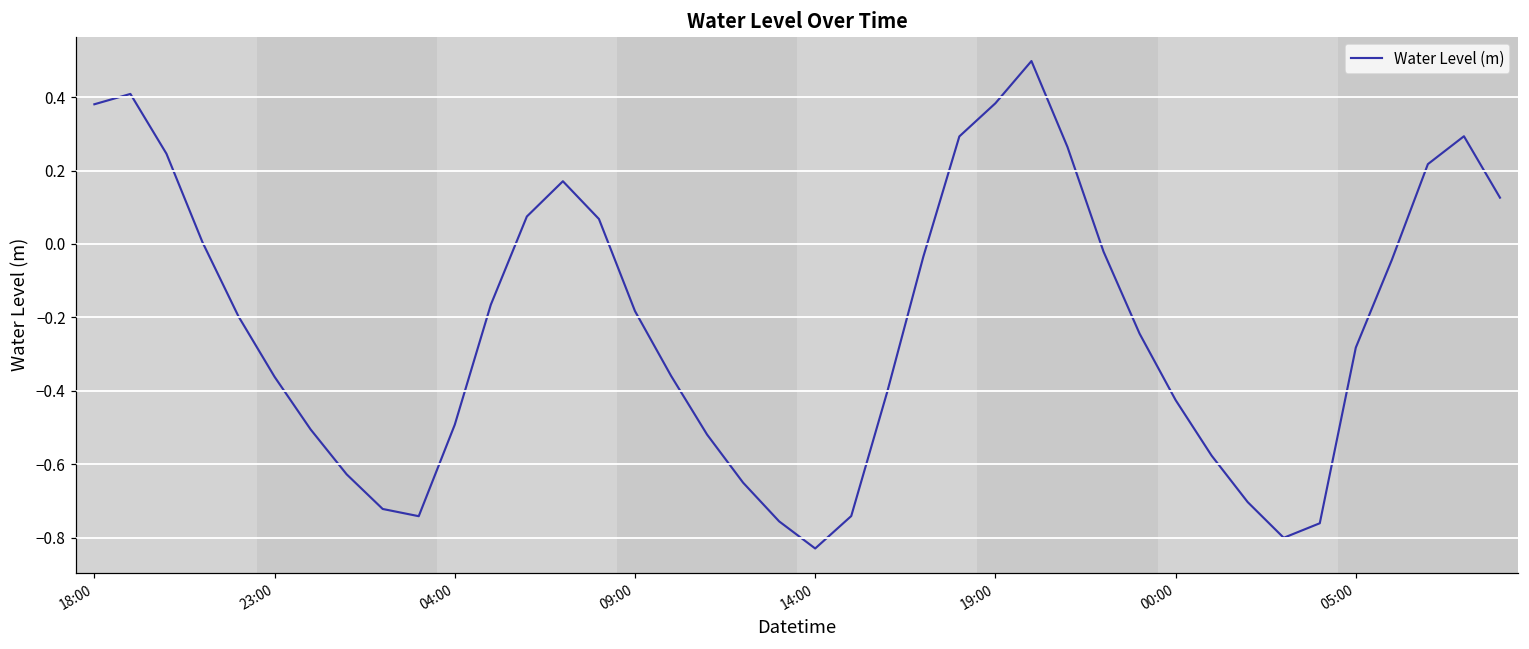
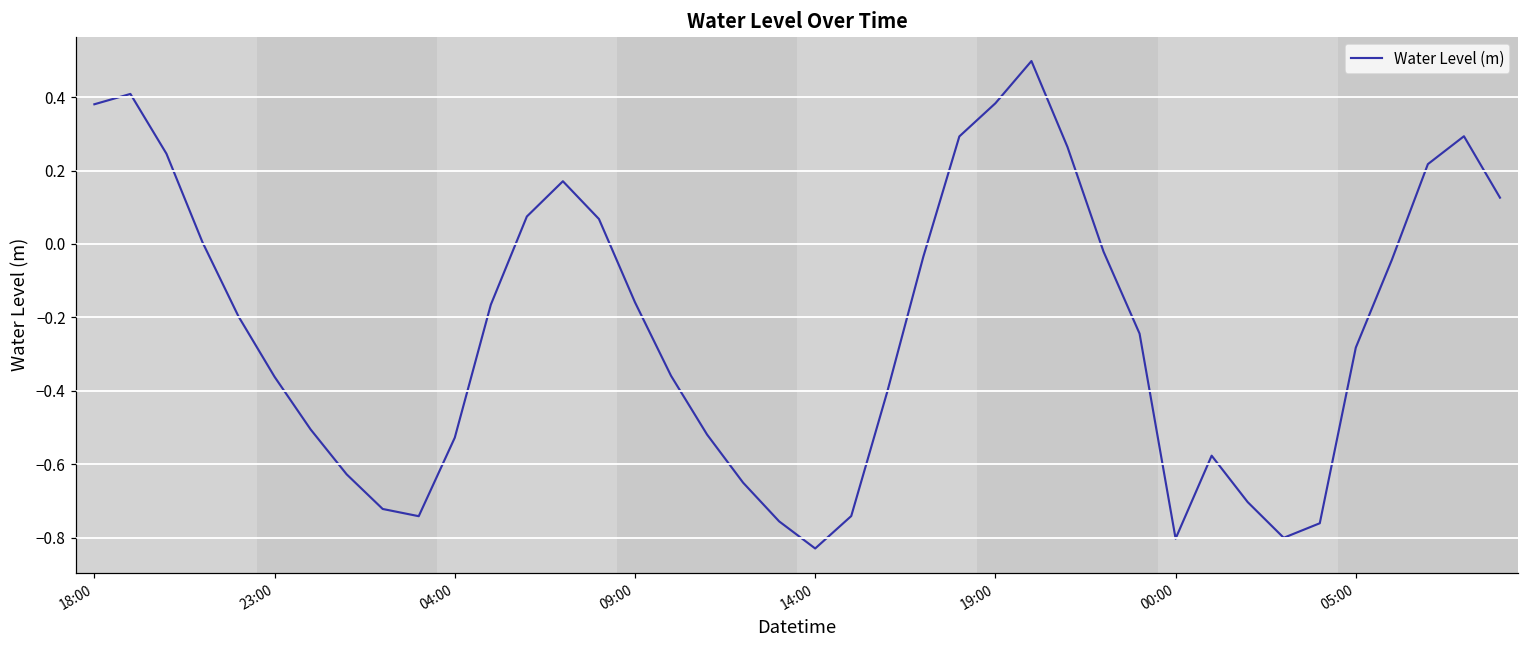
04:00: -0.49 -> -0.53
09:00: -0.18 -> -0.16
00:00: -0.43 -> -0.80
